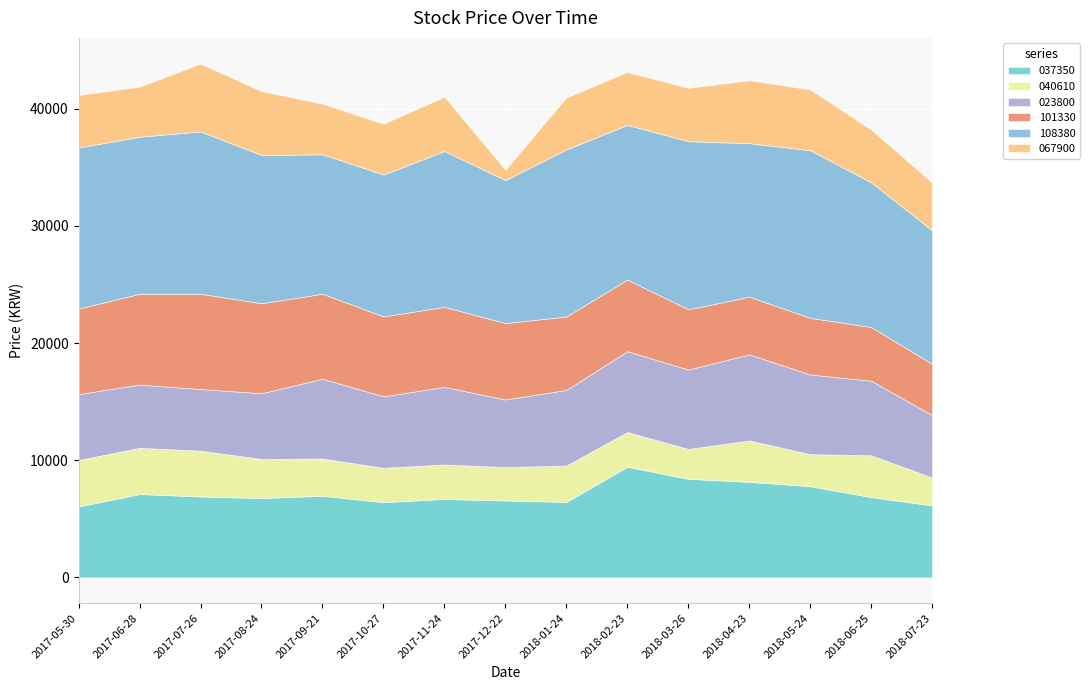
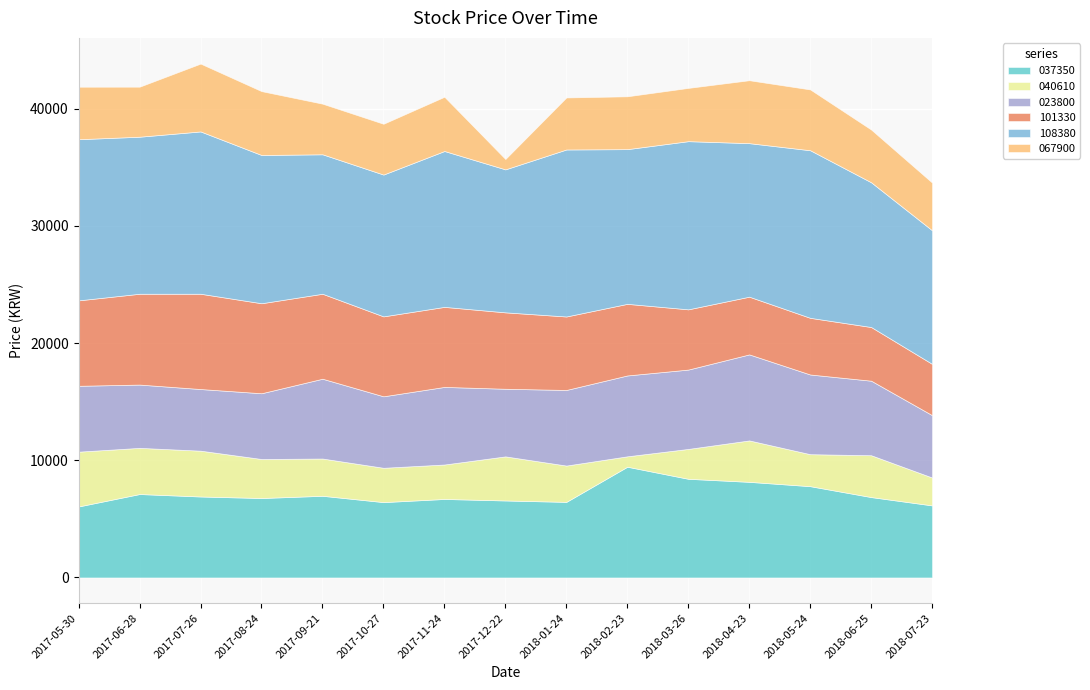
040610, 2017-05-30: 4000 -> 4700
040610, 2017-12-22: 2900 -> 3800
040610, 2018-02-23: 3000 -> 900
